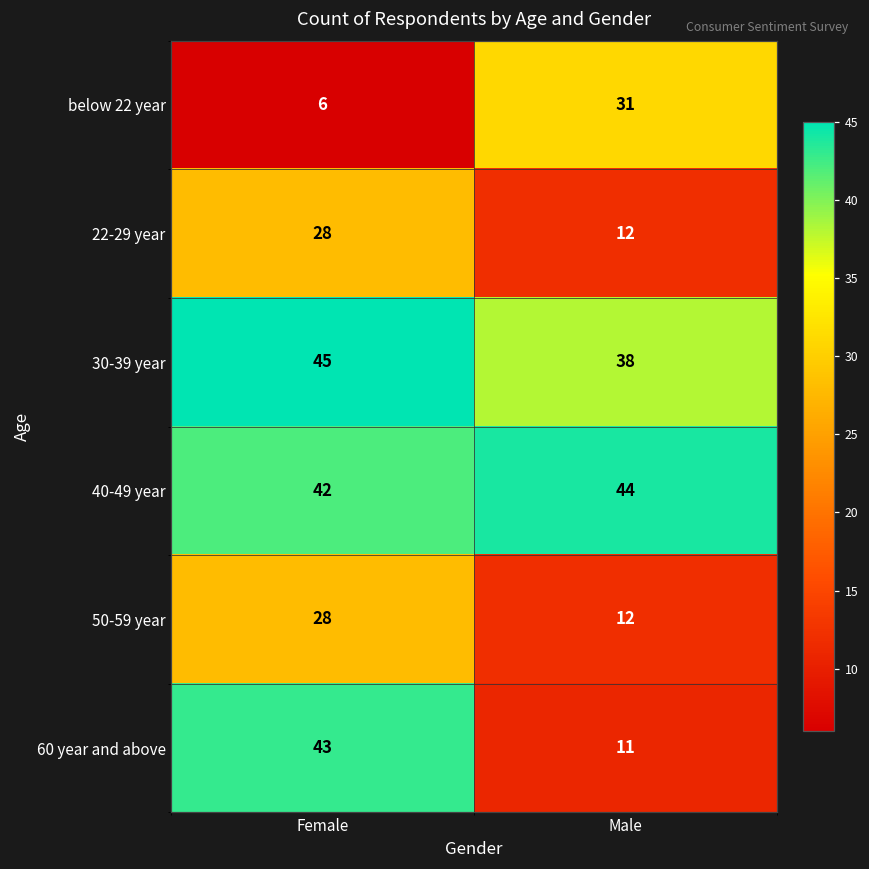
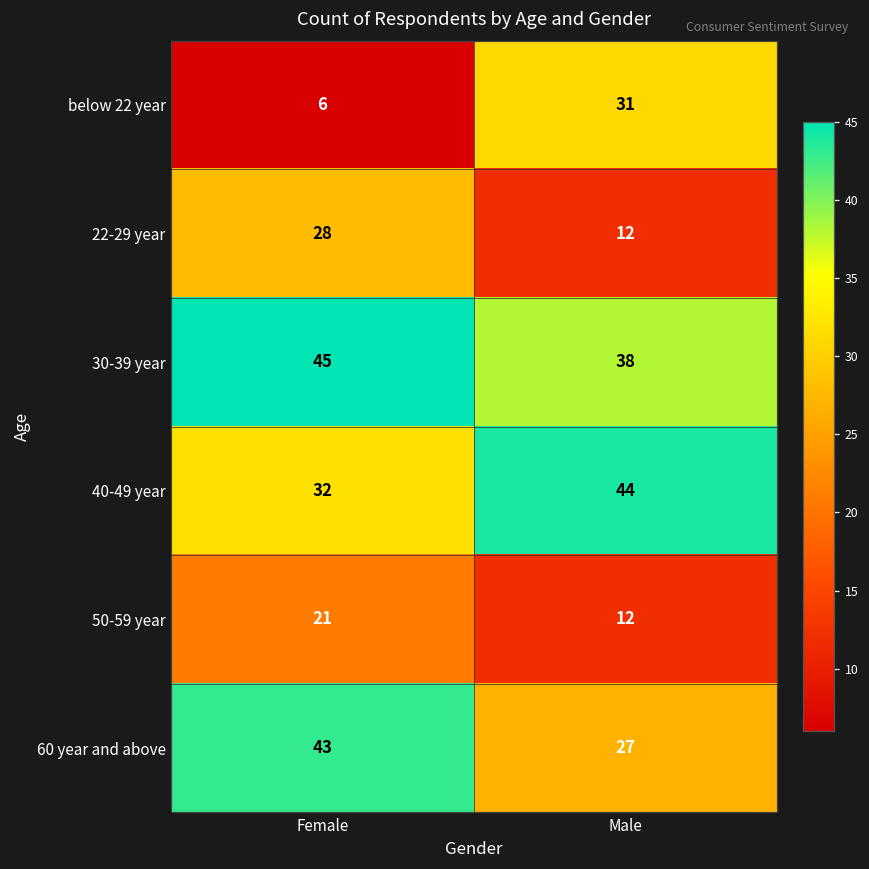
40-49 year, Female: 42 -> 32
50-59 year, Female: 28 -> 21
60 year and above, Male: 11 -> 27
